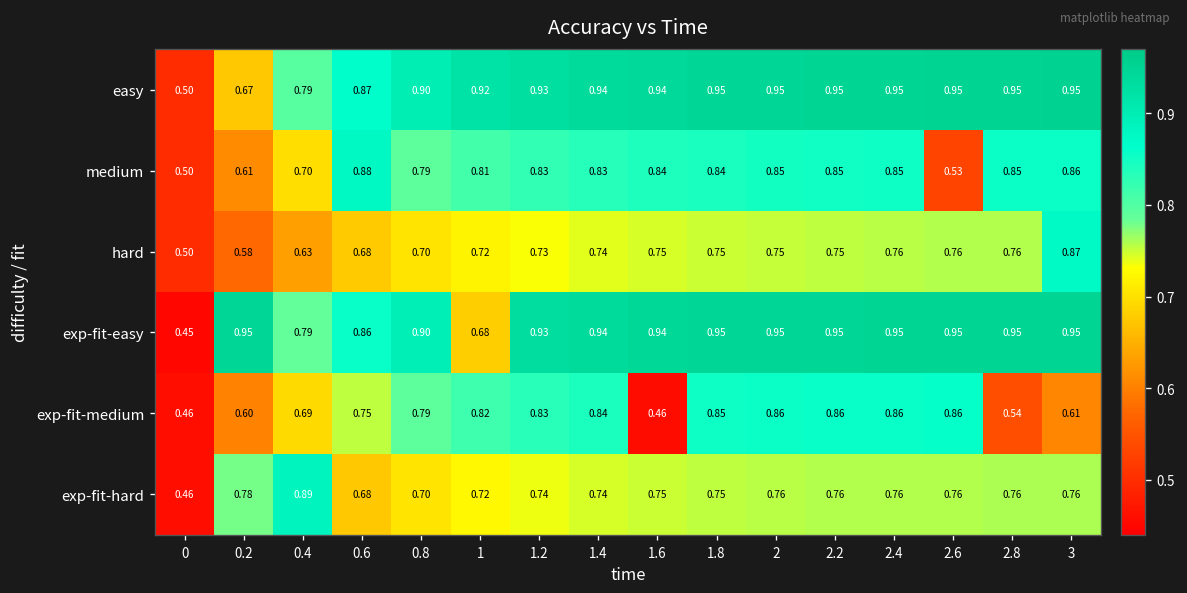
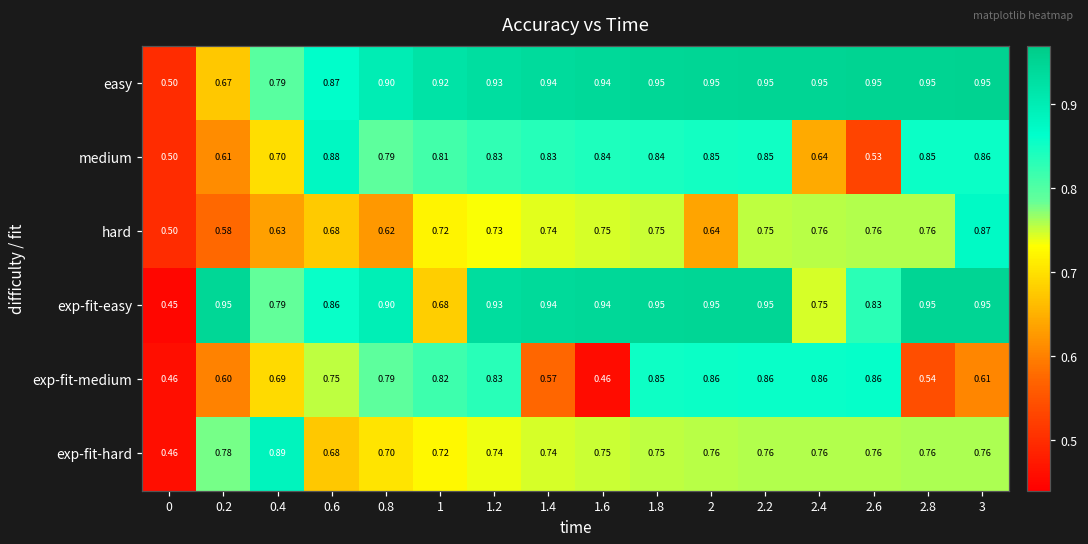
medium, 2.4: 0.85 -> 0.64
hard, 0.8: 0.70 -> 0.62
hard, 2: 0.75 -> 0.64
exp-fit-easy, 2.4: 0.95 -> 0.75
exp-fit-easy, 2.6: 0.95 -> 0.83
exp-fit-medium, 1.4: 0.84 -> 0.57
